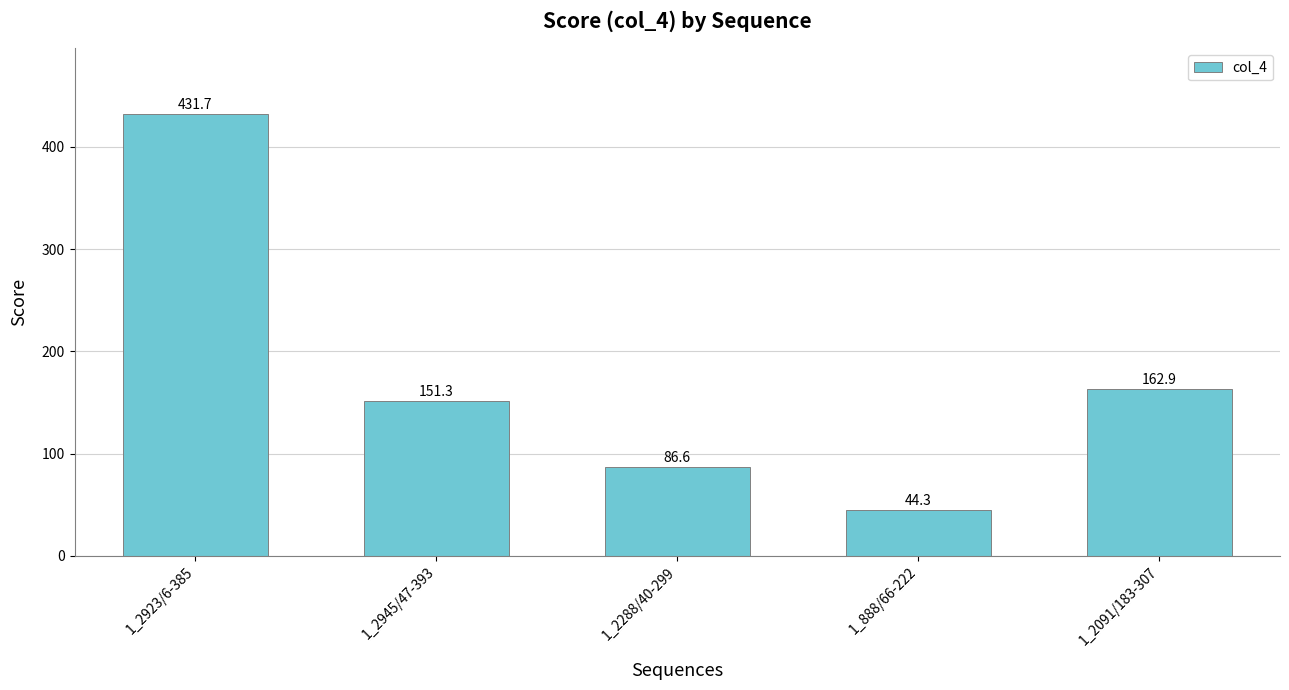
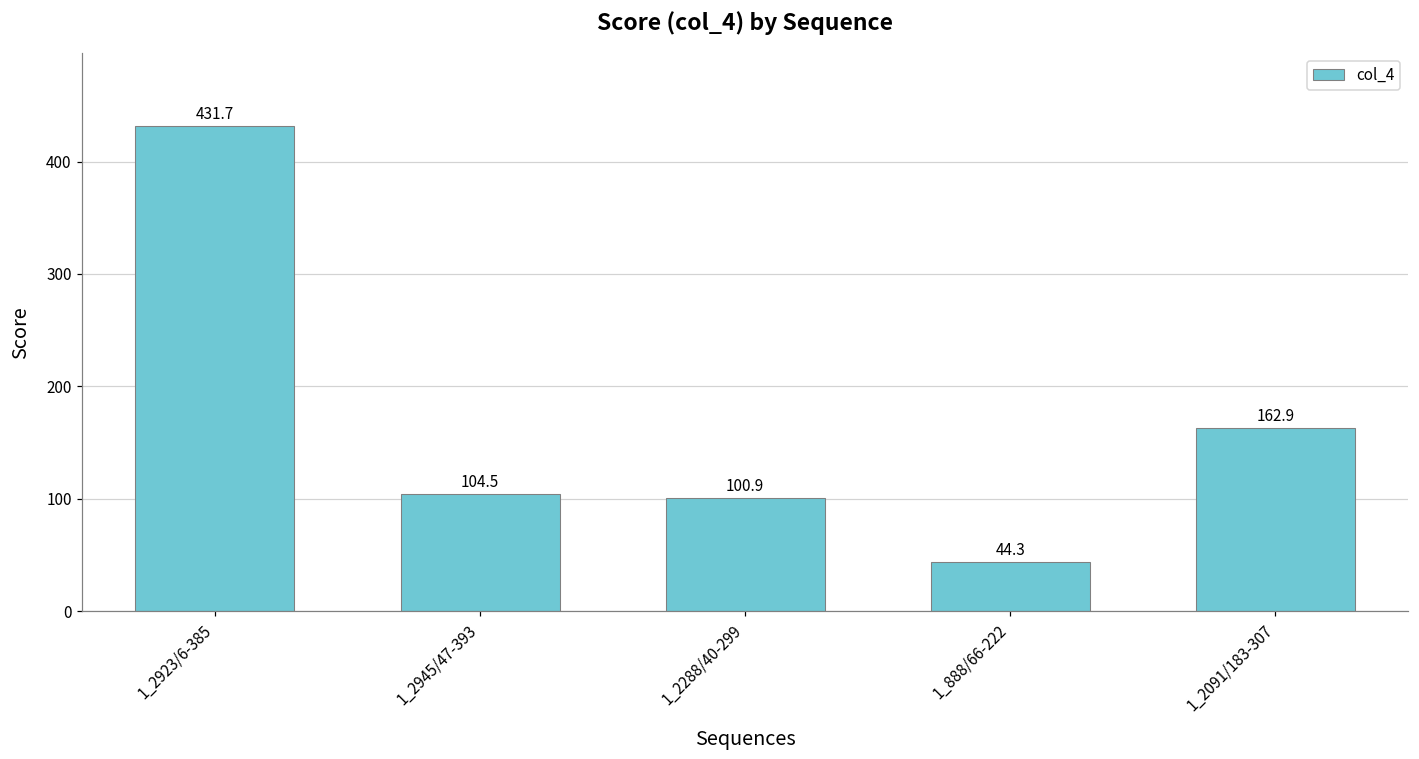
1_2945/47-393: 151.3 -> 104.5
1_2288/40-299: 86.6 -> 100.9
